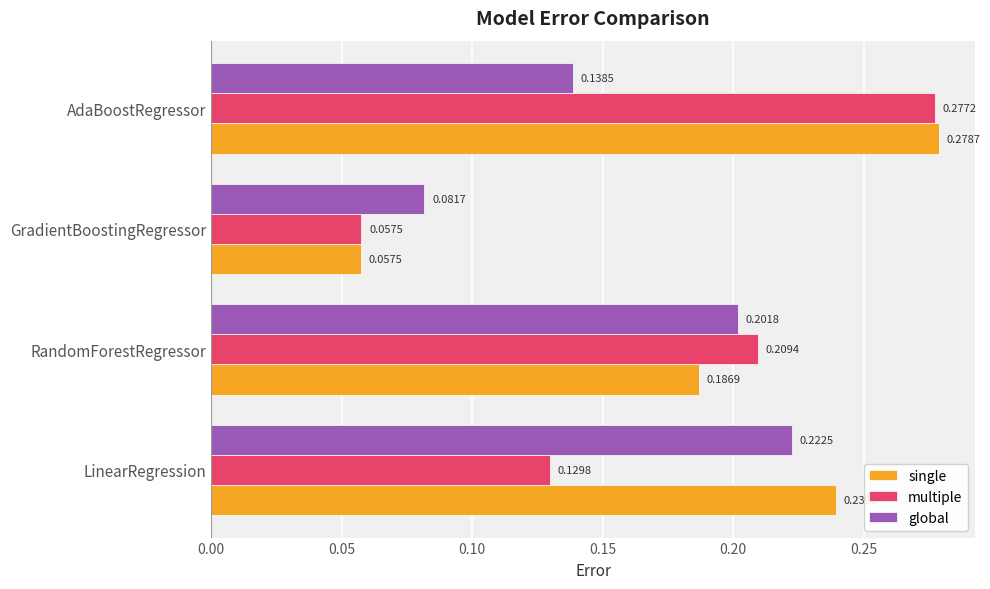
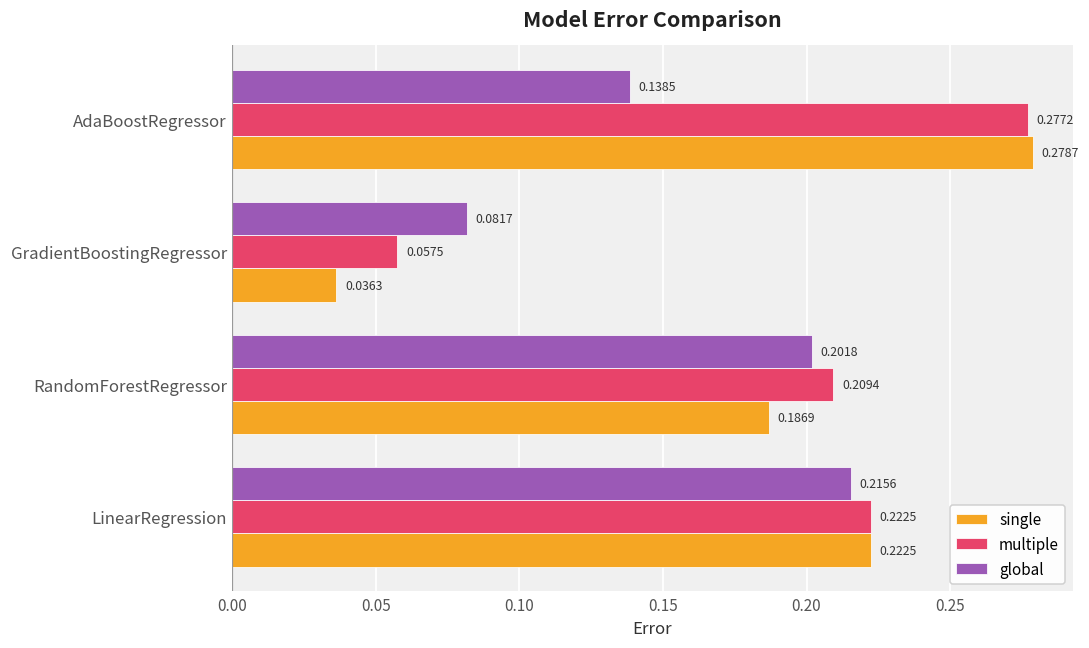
single, GradientBoostingRegressor: 0.0575 -> 0.0363
global, LinearRegression: 0.2225 -> 0.2156
multiple, LinearRegression: 0.1298 -> 0.2225
single, LinearRegression: 0.239 -> 0.222
